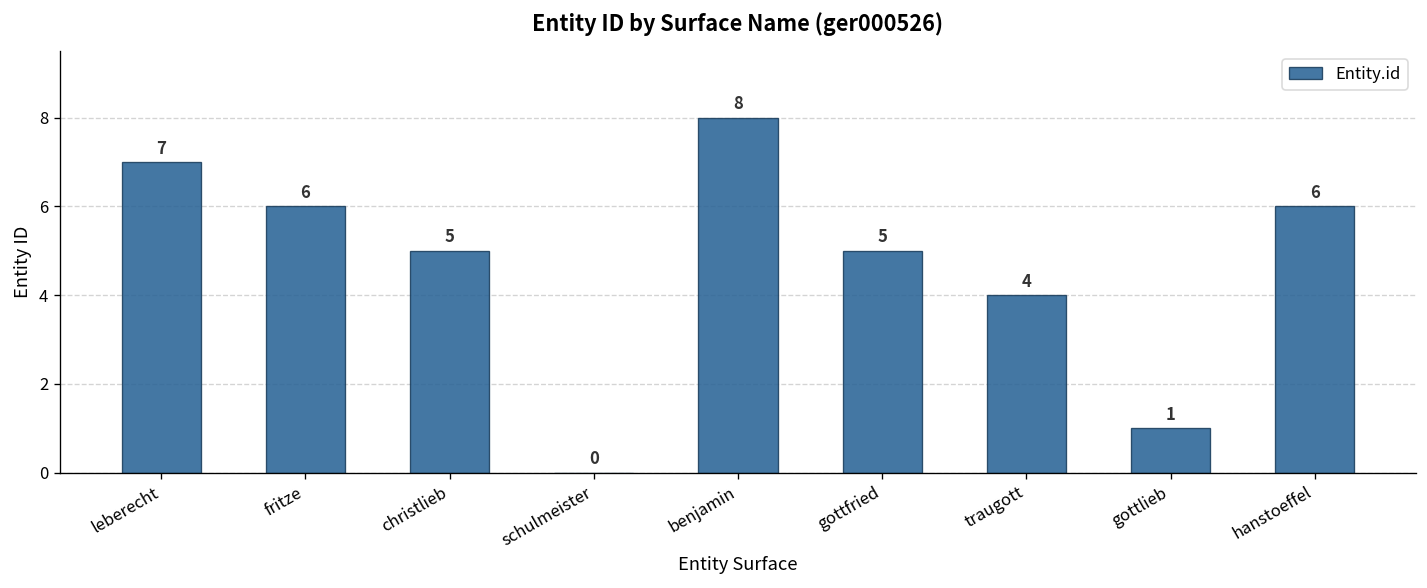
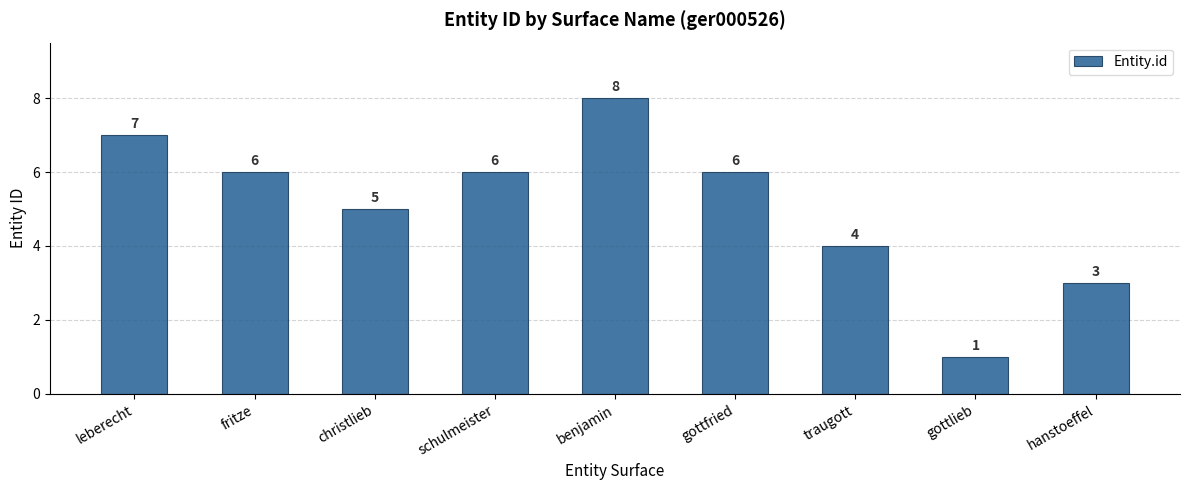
schulmeister: 0 -> 6
gottfried: 5 -> 6
hanstoeffel: 6 -> 3
